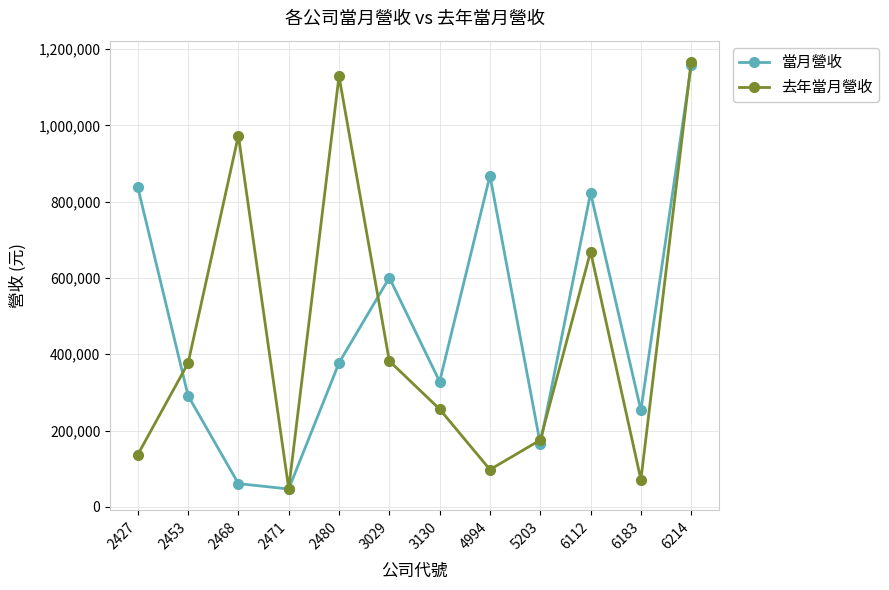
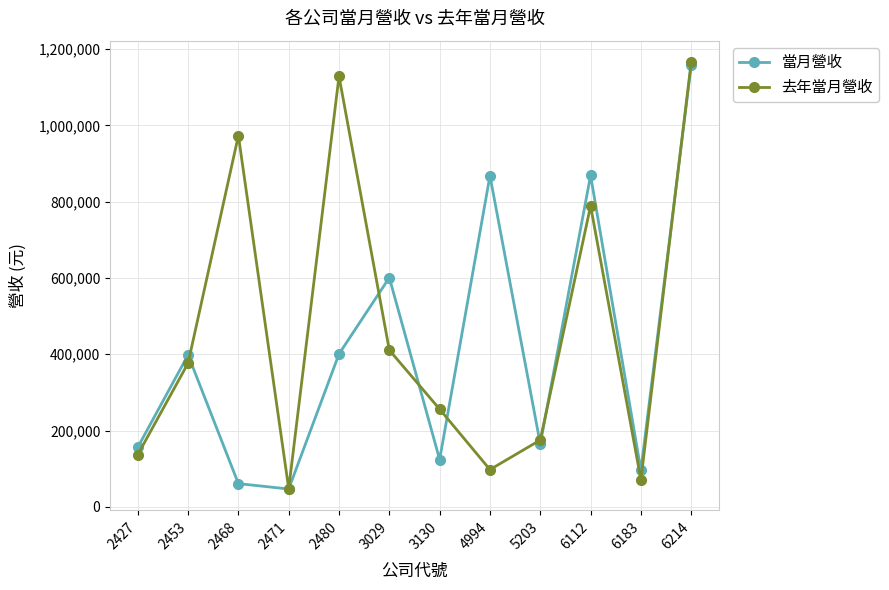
當月營收, 2427: 840,000 -> 160,000
當月營收, 2453: 290,000 -> 400,000
當月營收, 2480: 380,000 -> 400,000
去年當月營收, 3029: 380,000 -> 410,000
當月營收, 3130: 330,000 -> 120,000
當月營收, 6112: 820,000 -> 870,000
去年當月營收, 6112: 670,000 -> 790,000
當月營收, 6183: 250,000 -> 100,000
